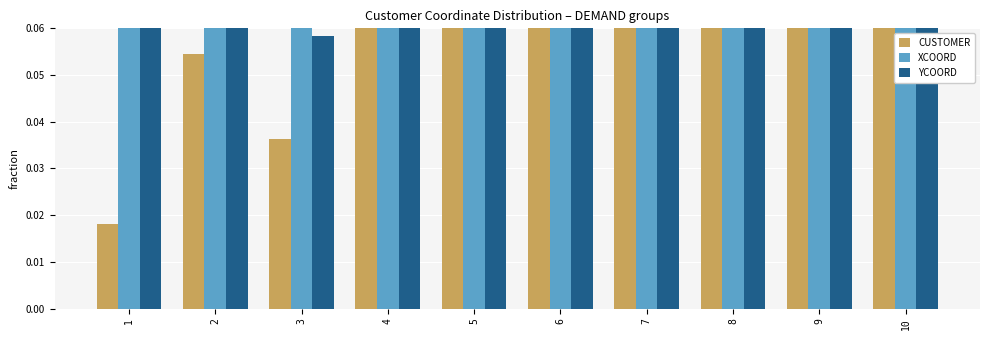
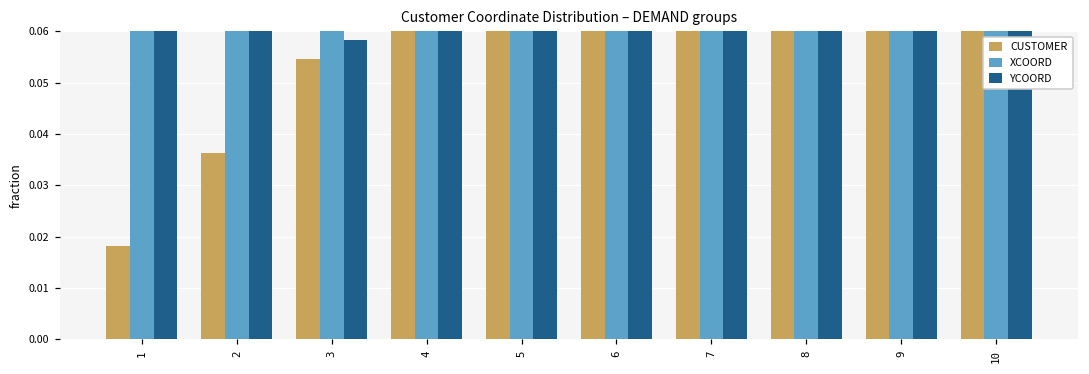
CUSTOMER, 2: 0.055 -> 0.036
CUSTOMER, 3: 0.036 -> 0.055
